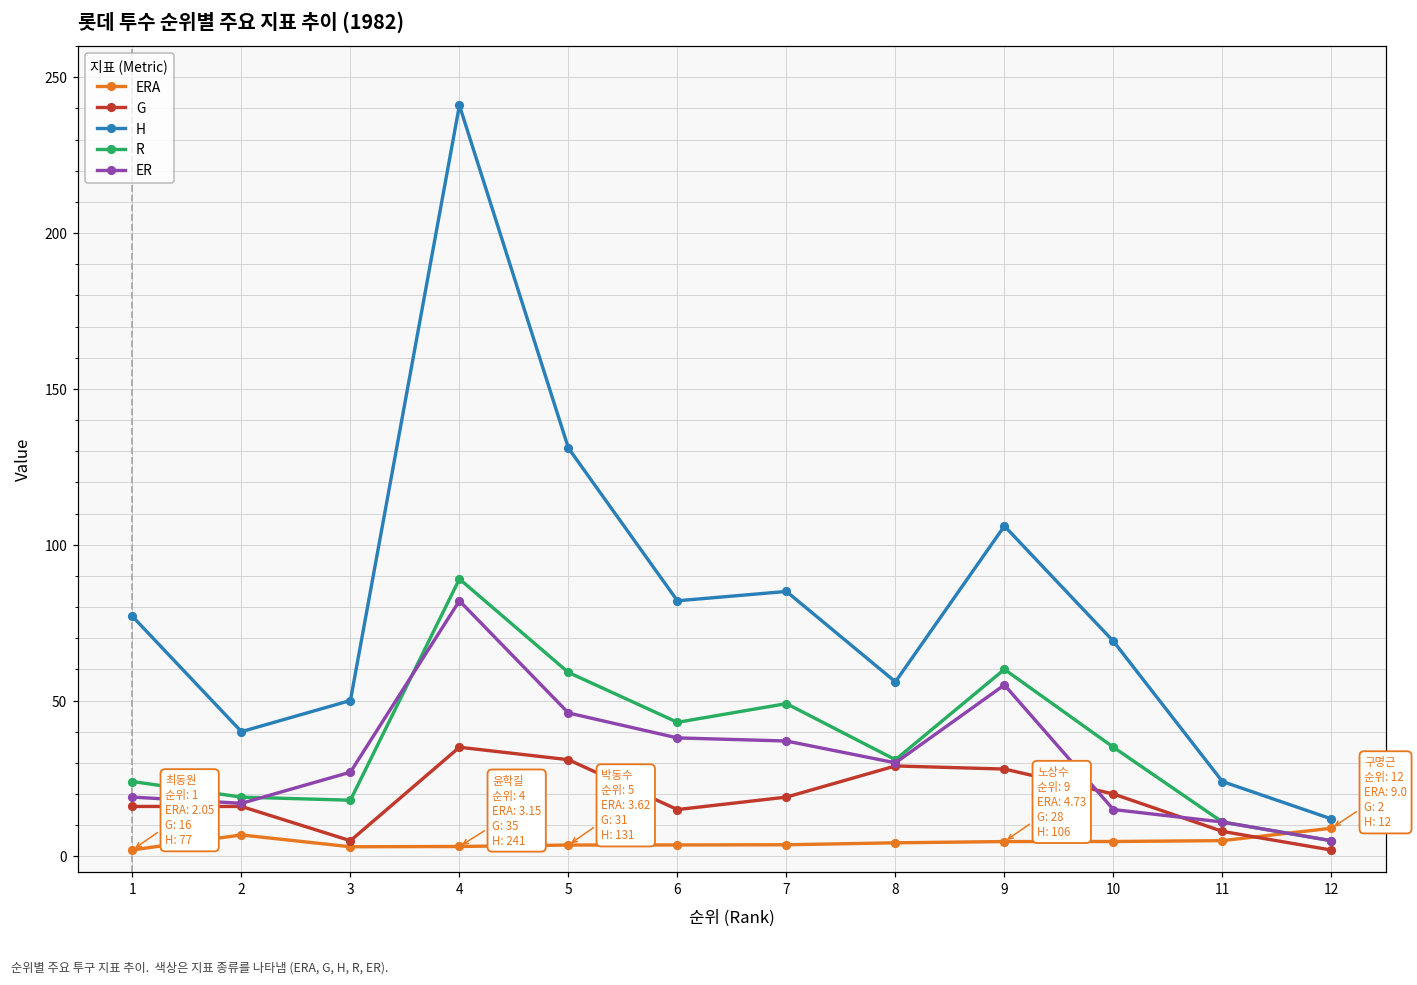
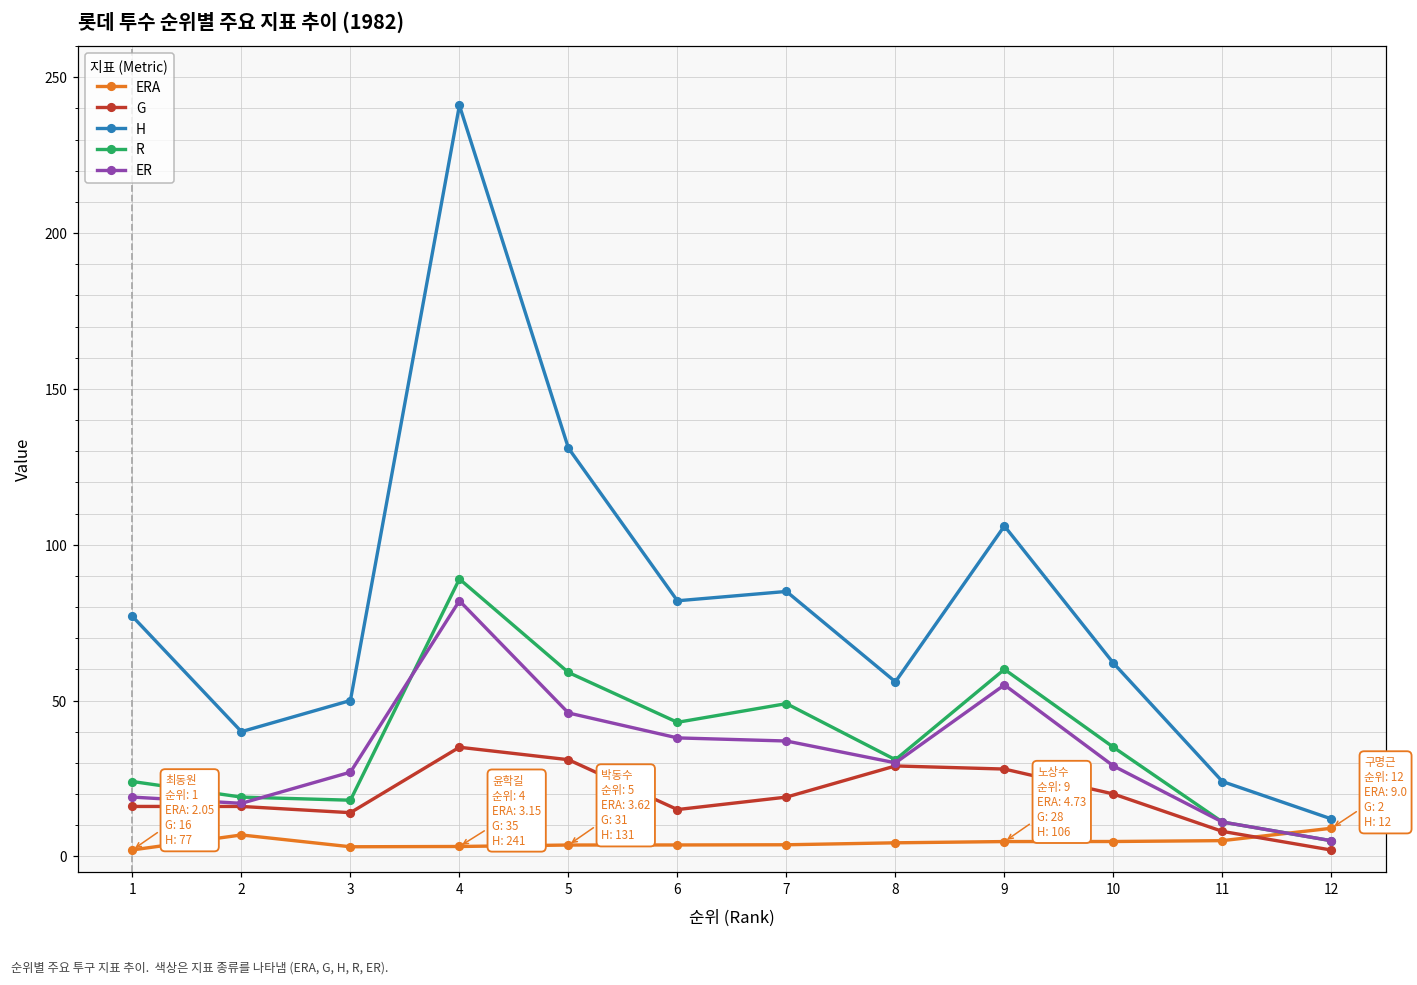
G, 3: 5 -> 14
H, 10: 69 -> 62
ER, 10: 15 -> 29
